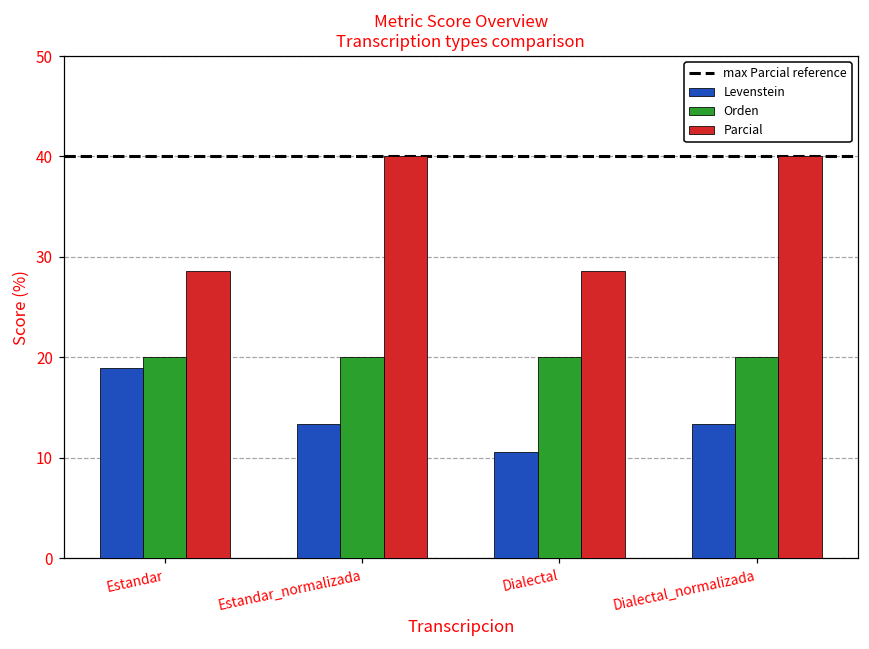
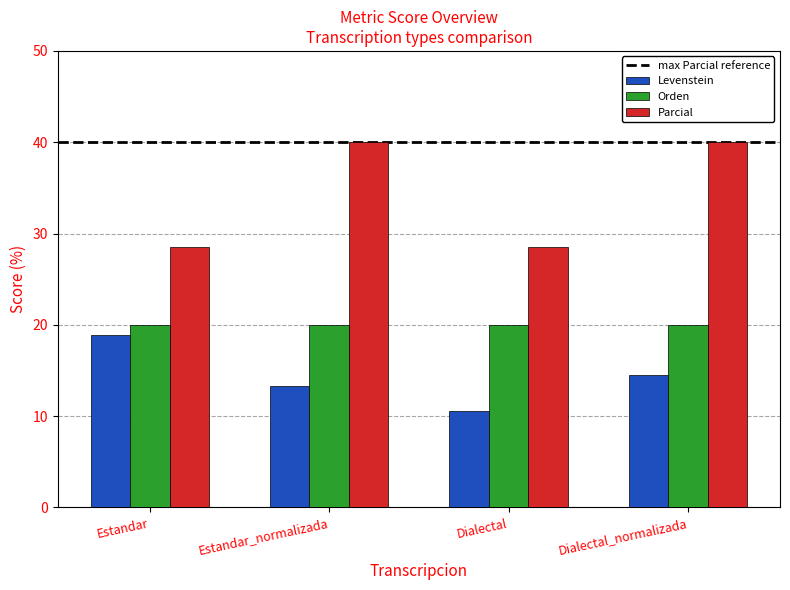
Levenstein, Dialectal_normalizada: 13 -> 15
